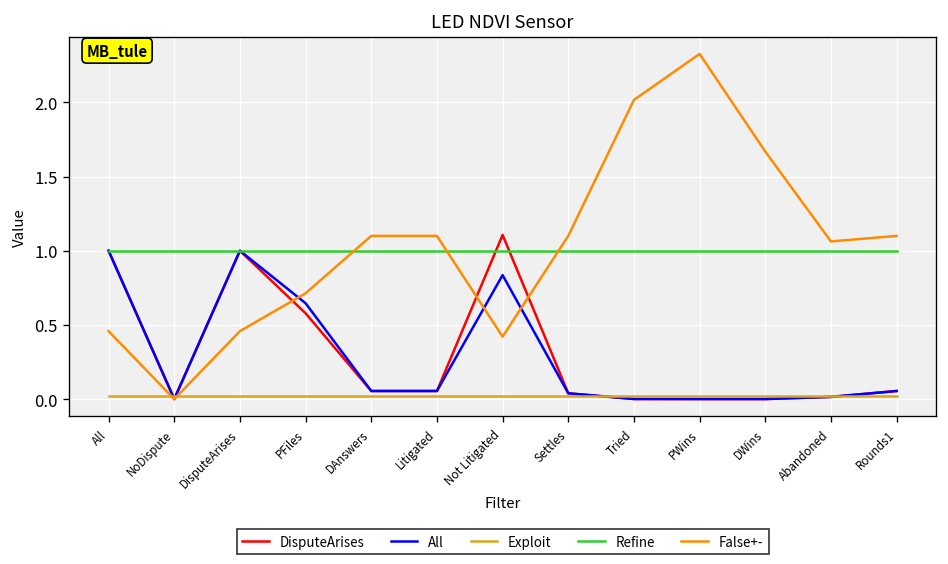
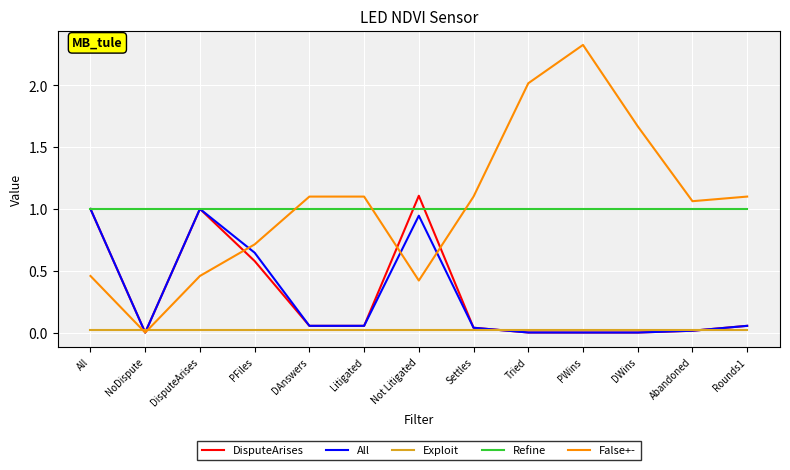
All, Not Litigated: 0.84 -> 0.95
